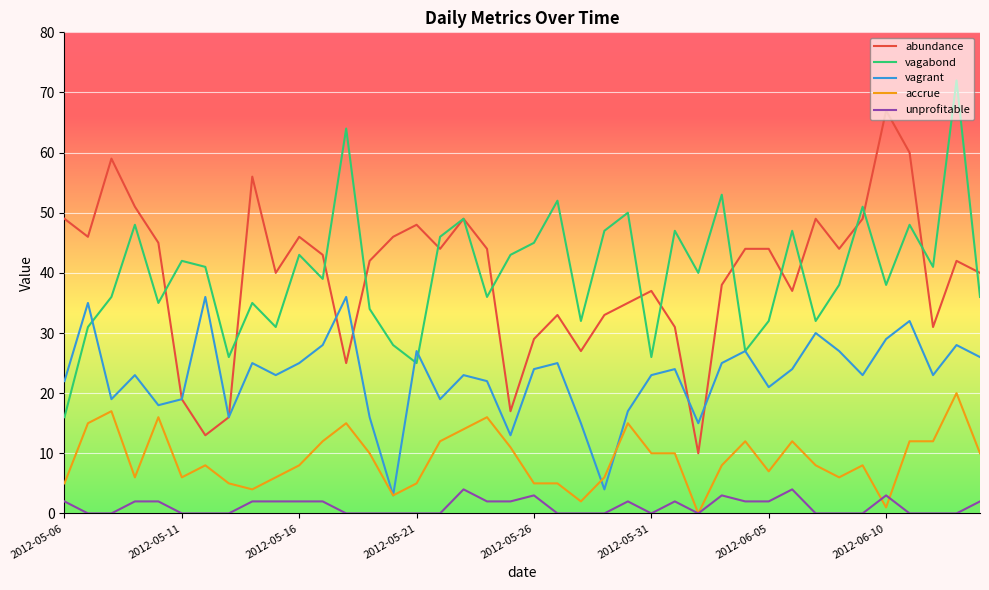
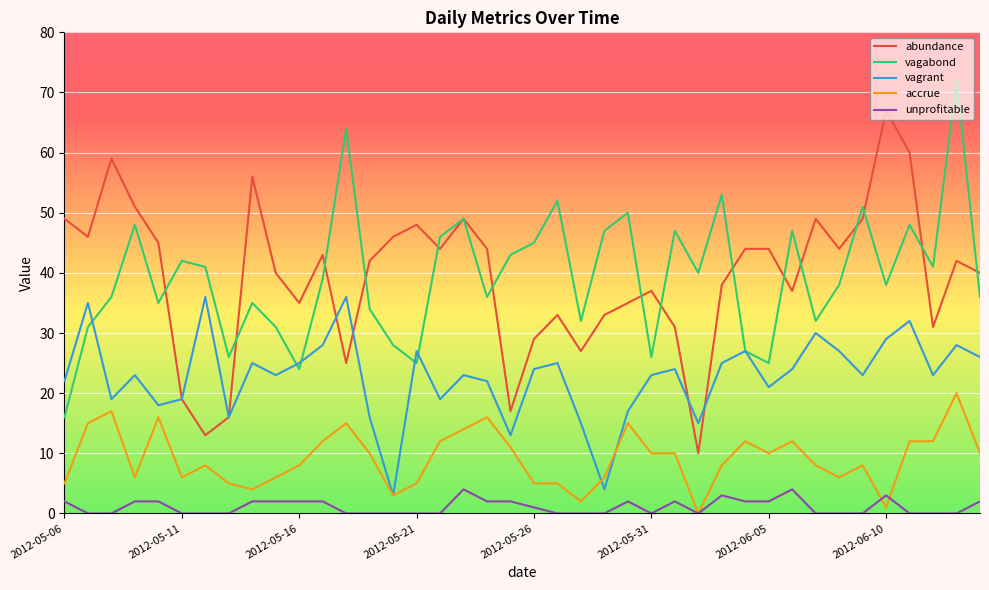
abundance, 2012-05-16: 46 -> 35
vagabond, 2012-05-16: 43 -> 24
unprofitable, 2012-05-26: 3 -> 1
vagabond, 2012-06-05: 32 -> 25
accrue, 2012-06-05: 7 -> 10
